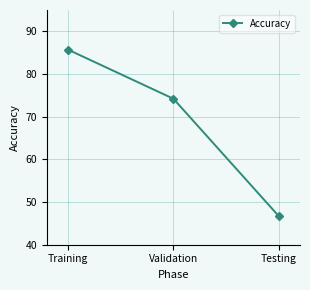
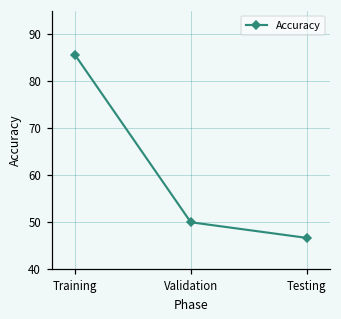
Validation: 74 -> 50
